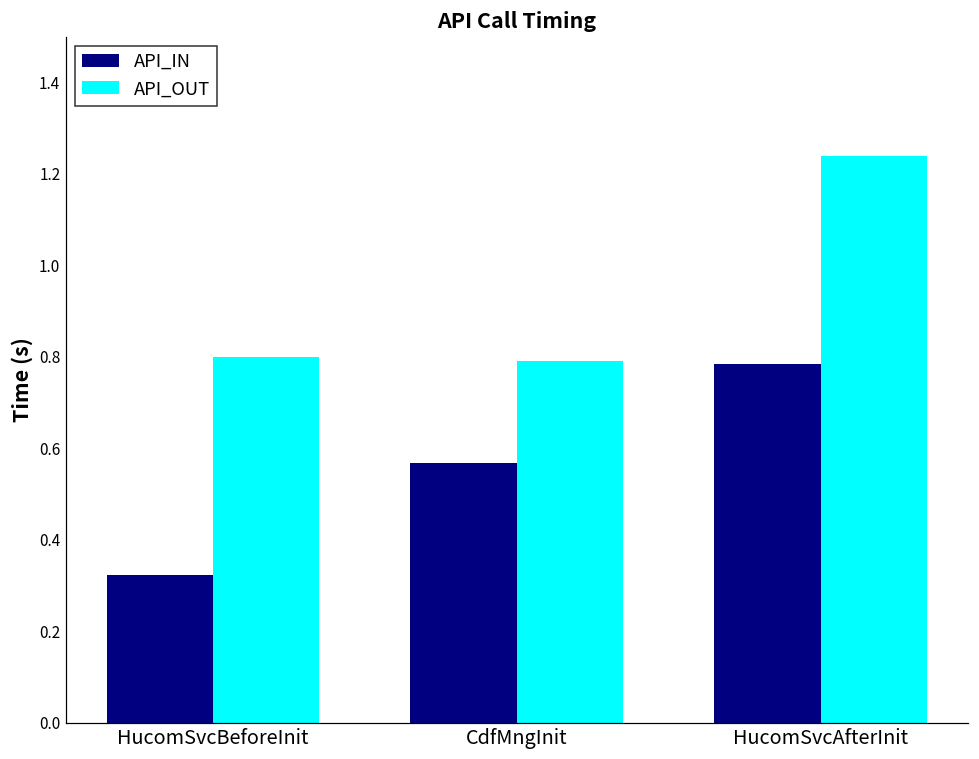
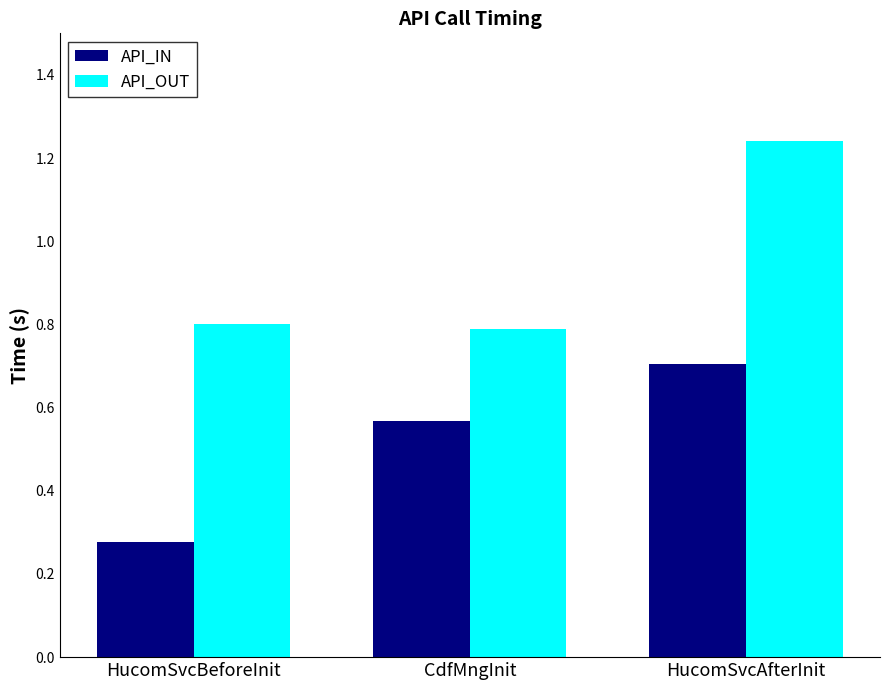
API_IN, HucomSvcBeforeInit: 0.32 -> 0.28
API_IN, HucomSvcAfterInit: 0.78 -> 0.71
